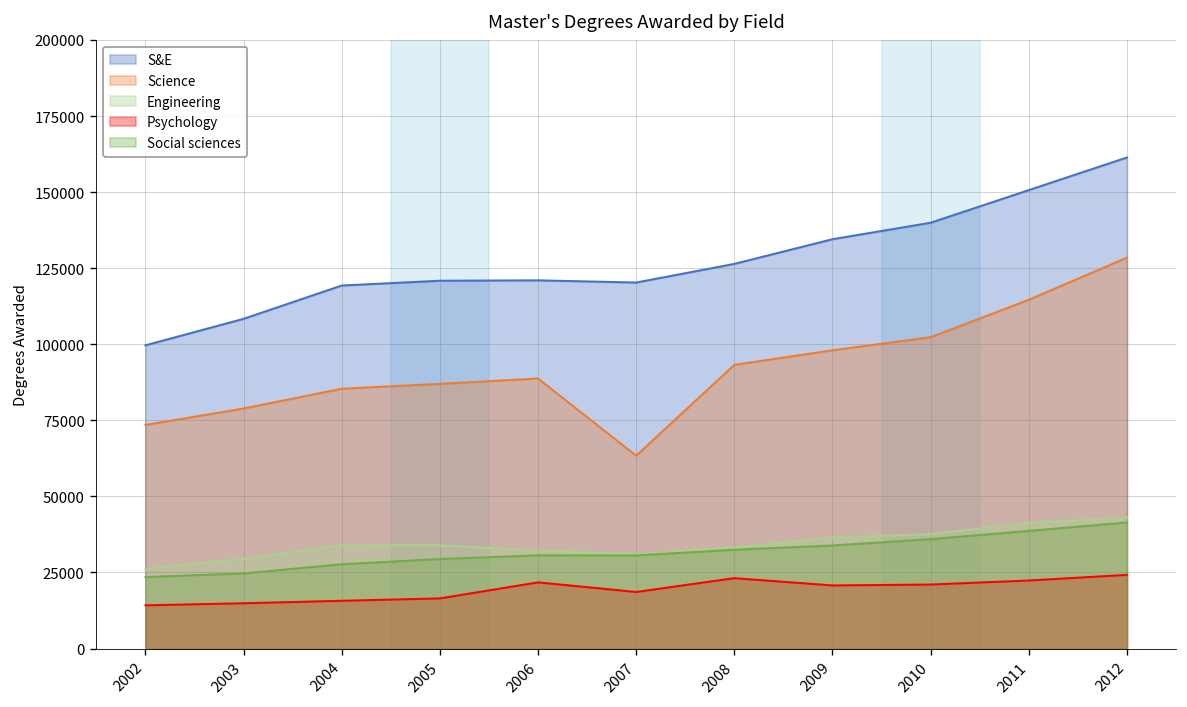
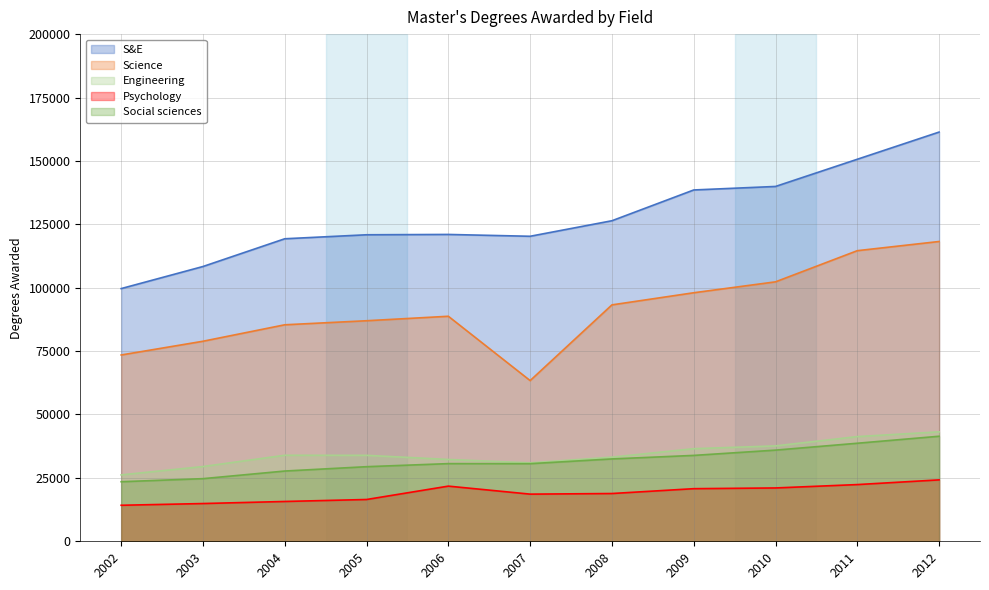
Psychology, 2008: 23000 -> 19000
S&E, 2009: 135000 -> 139000
Science, 2012: 128000 -> 118000
